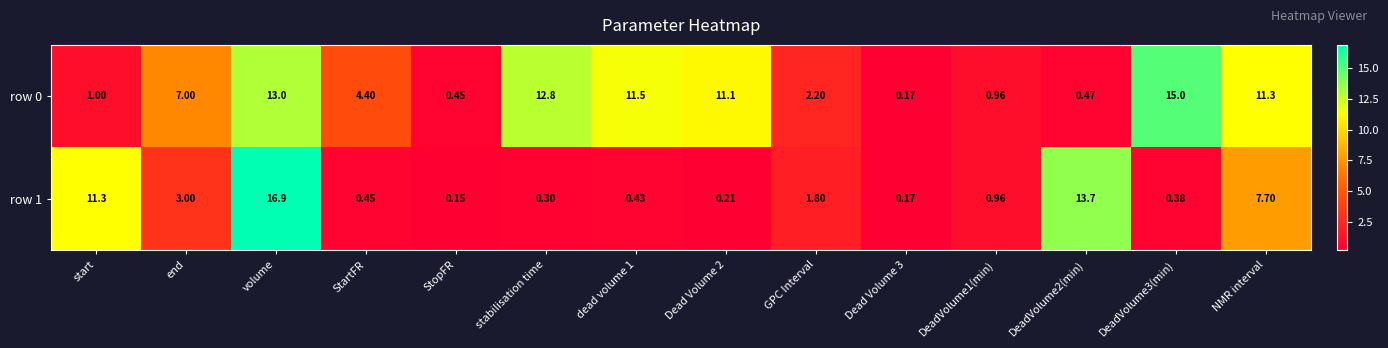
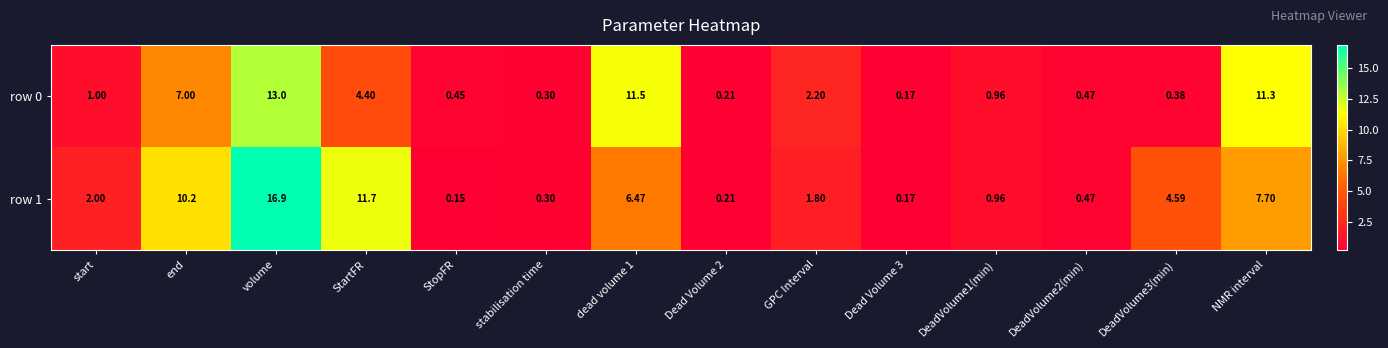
row 0, stabilisation time: 12.8 -> 0.30
row 0, Dead Volume 2: 11.1 -> 0.21
row 0, DeadVolume3(min): 15.0 -> 0.38
row 1, start: 11.3 -> 2.00
row 1, end: 3.00 -> 10.2
row 1, StartFR: 0.45 -> 11.7
row 1, dead volume 1: 0.43 -> 6.47
row 1, DeadVolume2(min): 13.7 -> 0.47
row 1, DeadVolume3(min): 0.38 -> 4.59
